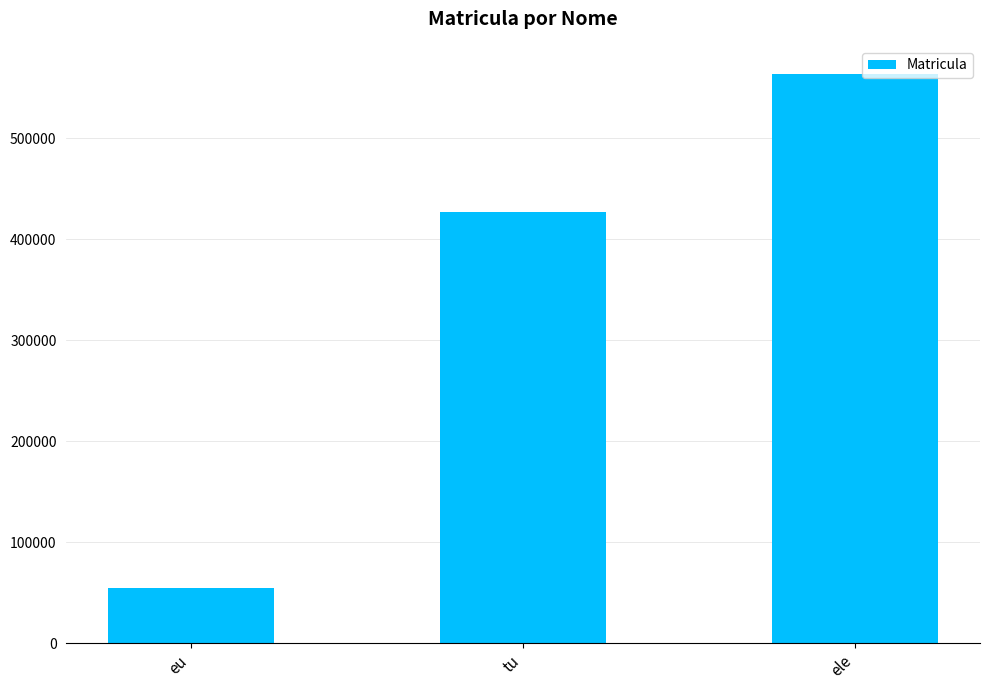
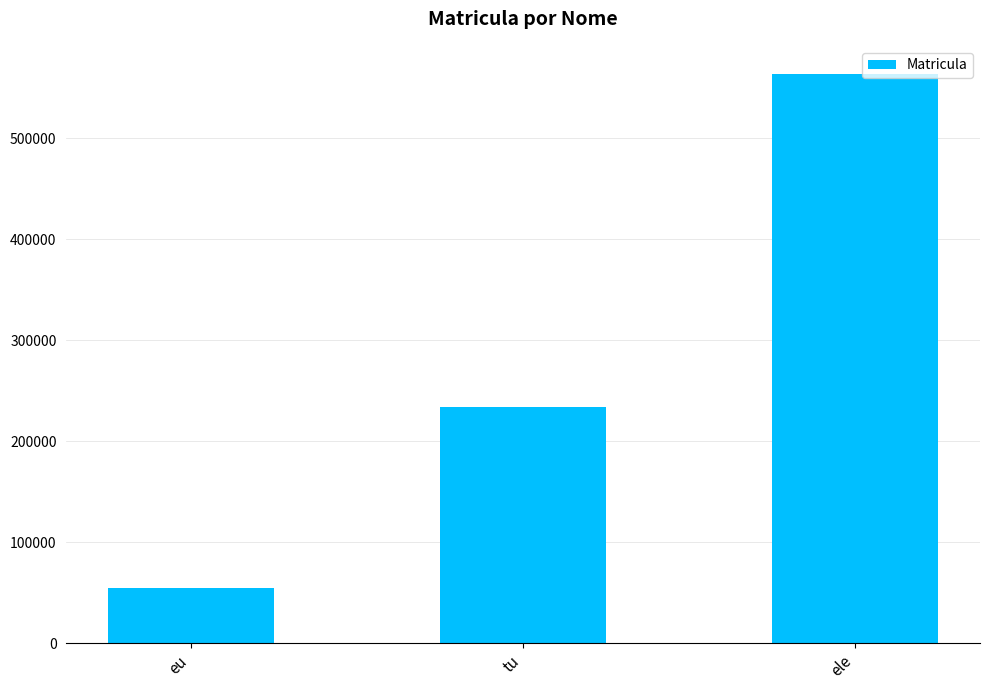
tu: 427000 -> 234000
